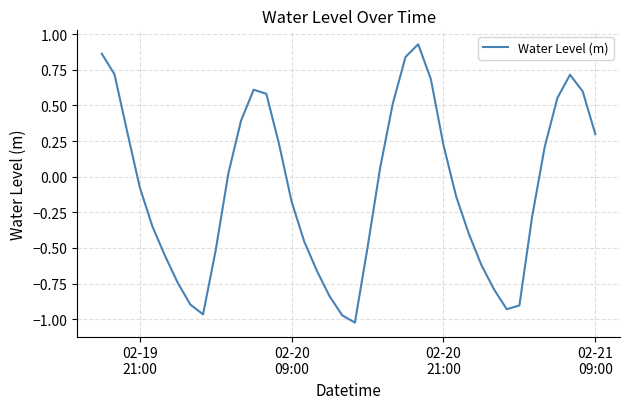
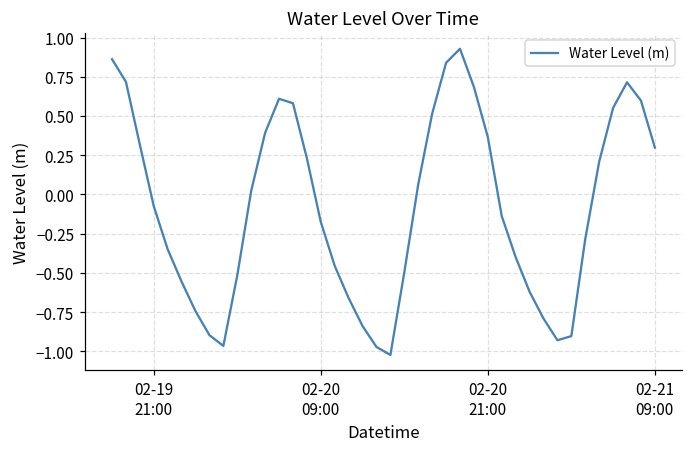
02-20 21:00: 0.22 -> 0.37
